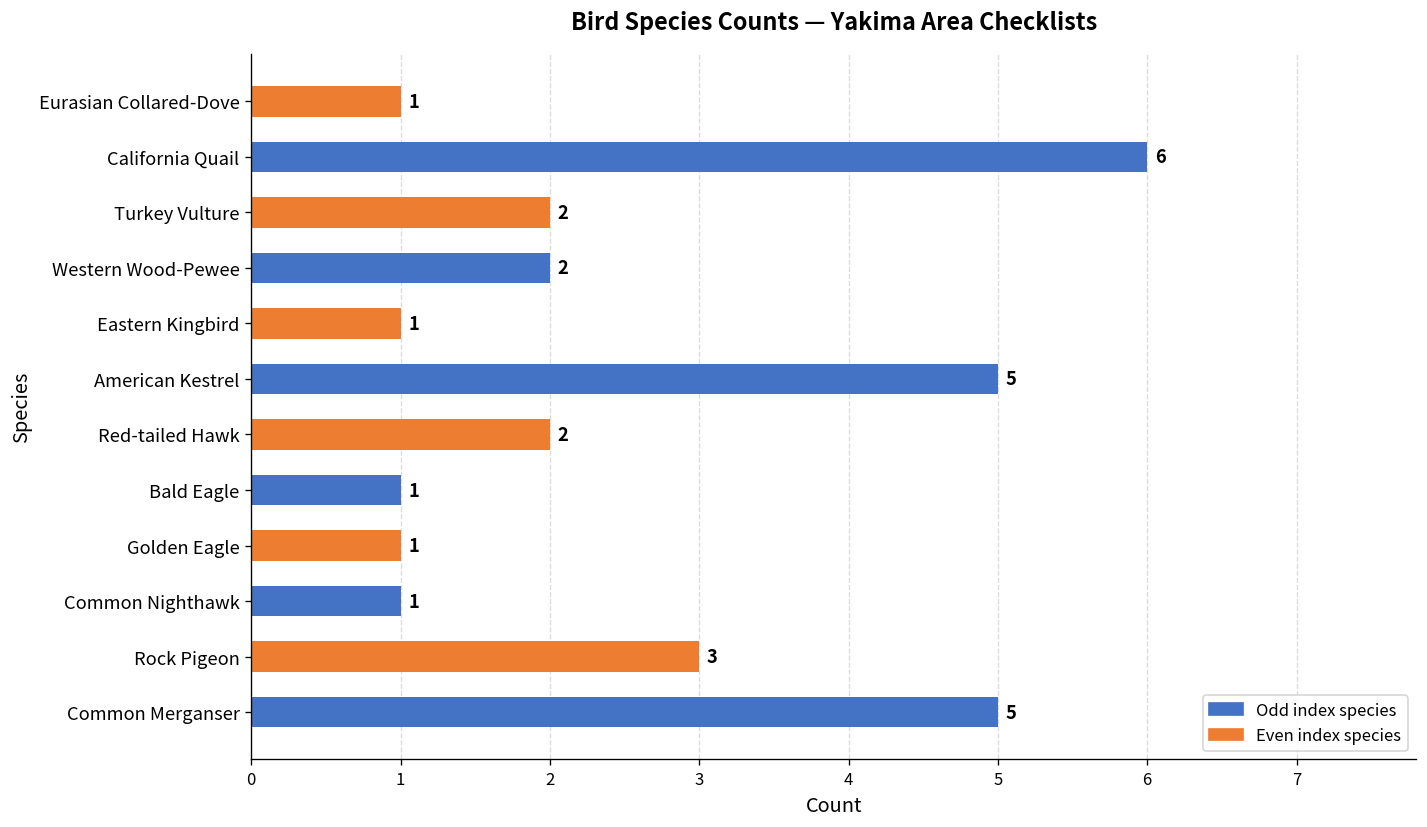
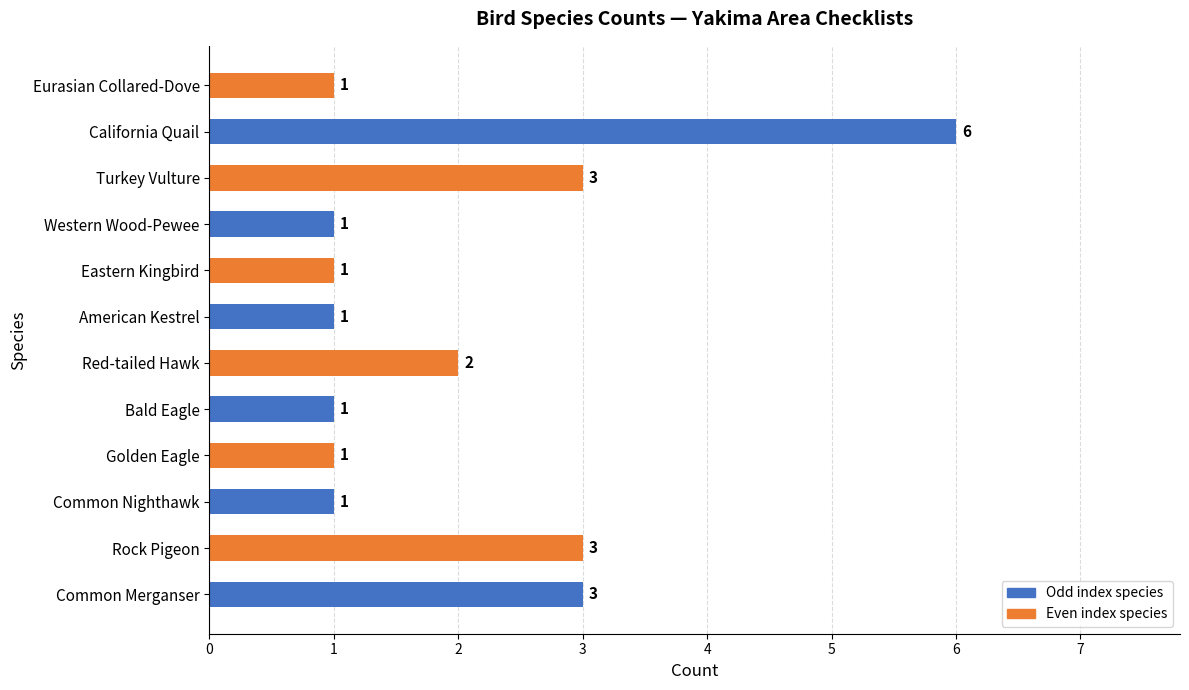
Turkey Vulture: 2 -> 3
Western Wood-Pewee: 2 -> 1
American Kestrel: 5 -> 1
Common Merganser: 5 -> 3
